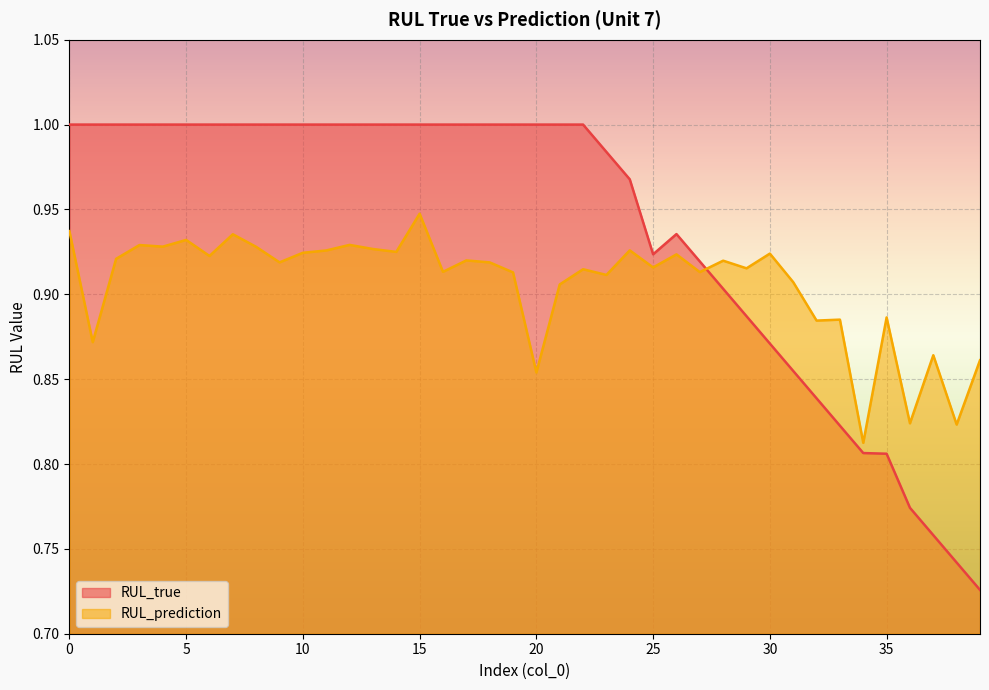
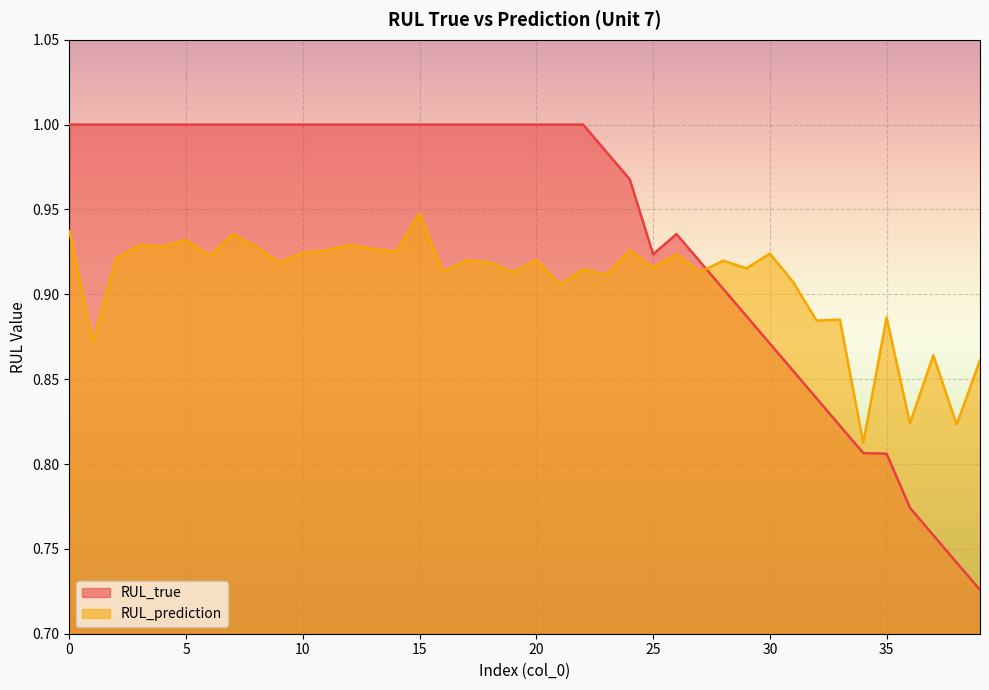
RUL_prediction, 20: 0.854 -> 0.920
